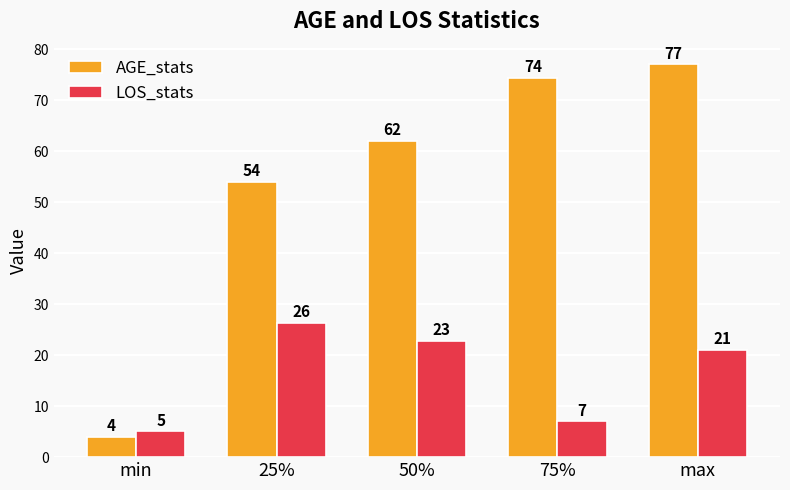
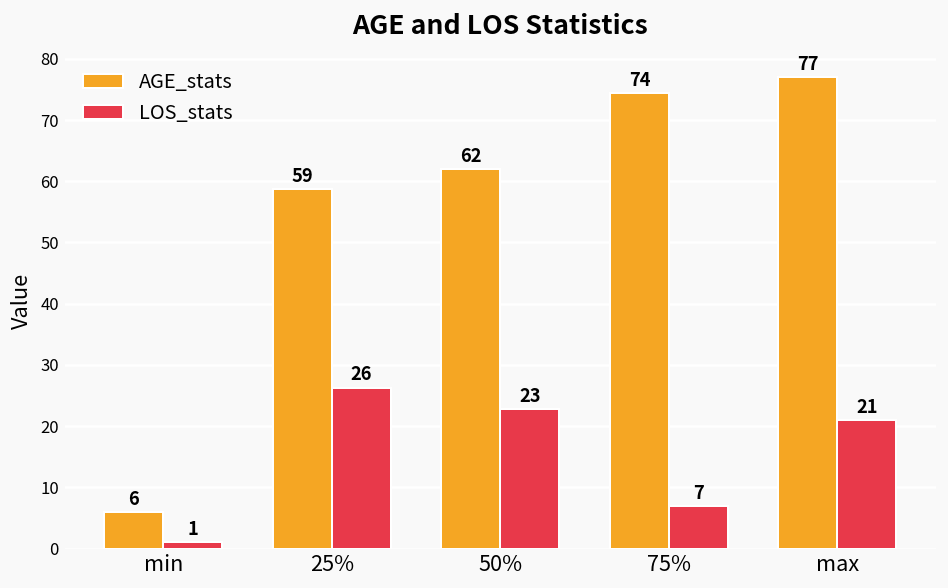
AGE_stats, min: 4 -> 6
LOS_stats, min: 5 -> 1
AGE_stats, 25%: 54 -> 59
